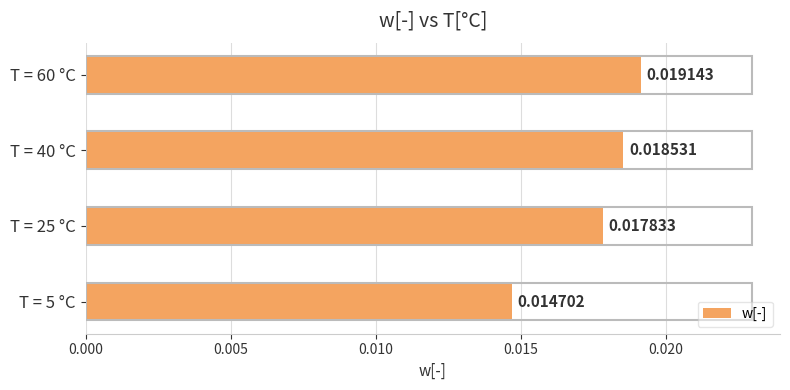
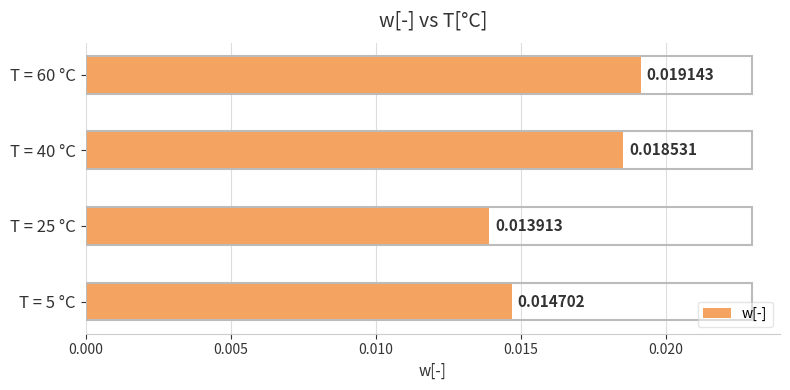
T = 25 °C: 0.017833 -> 0.013913
